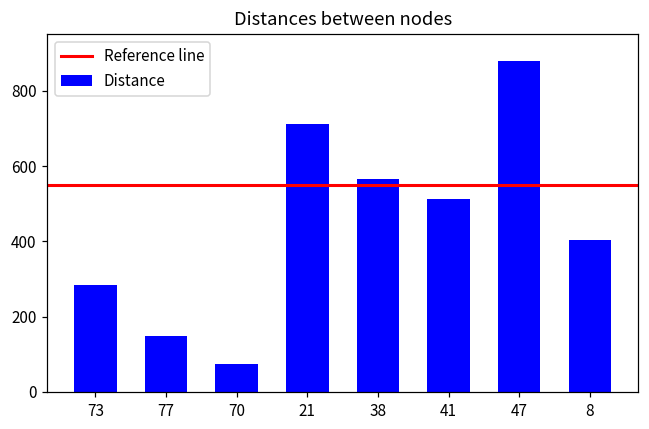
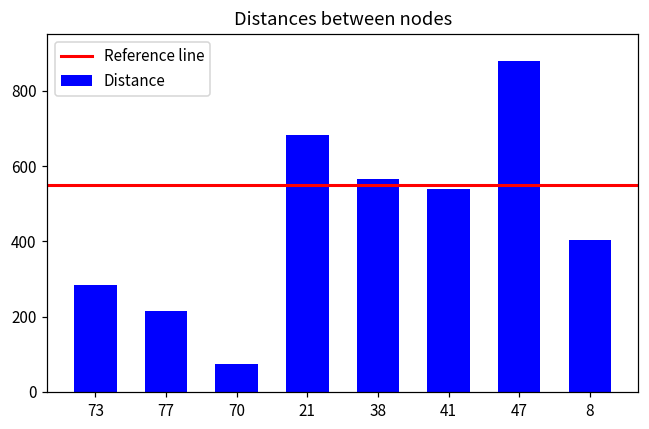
77: 150 -> 220
21: 710 -> 680
41: 510 -> 540
